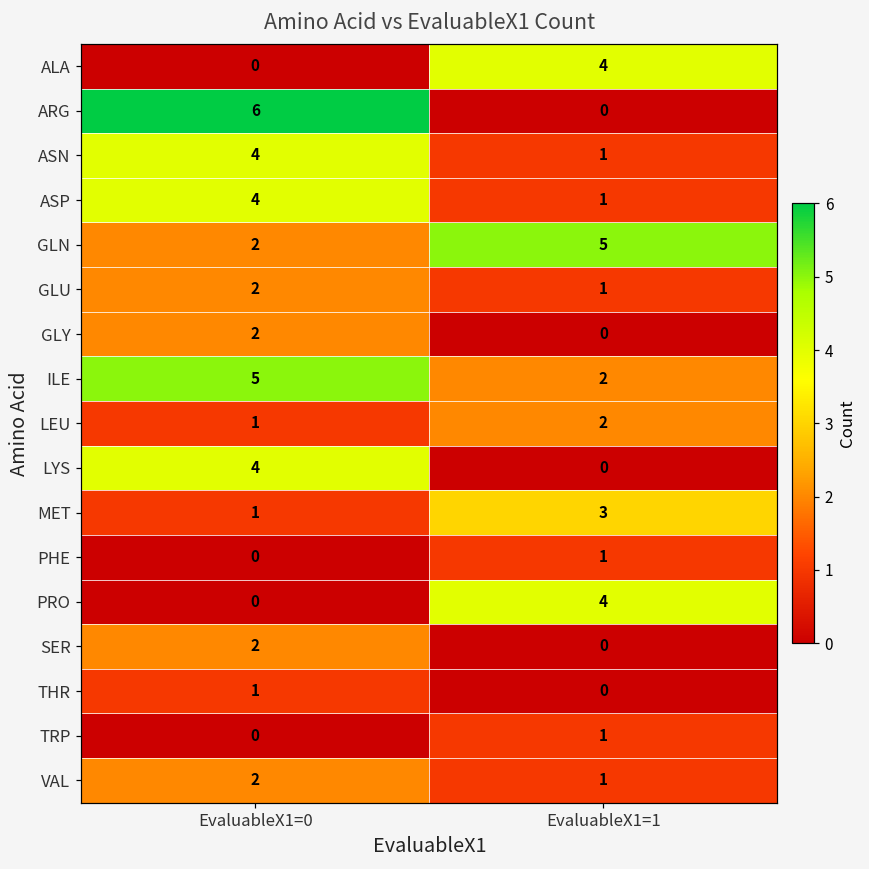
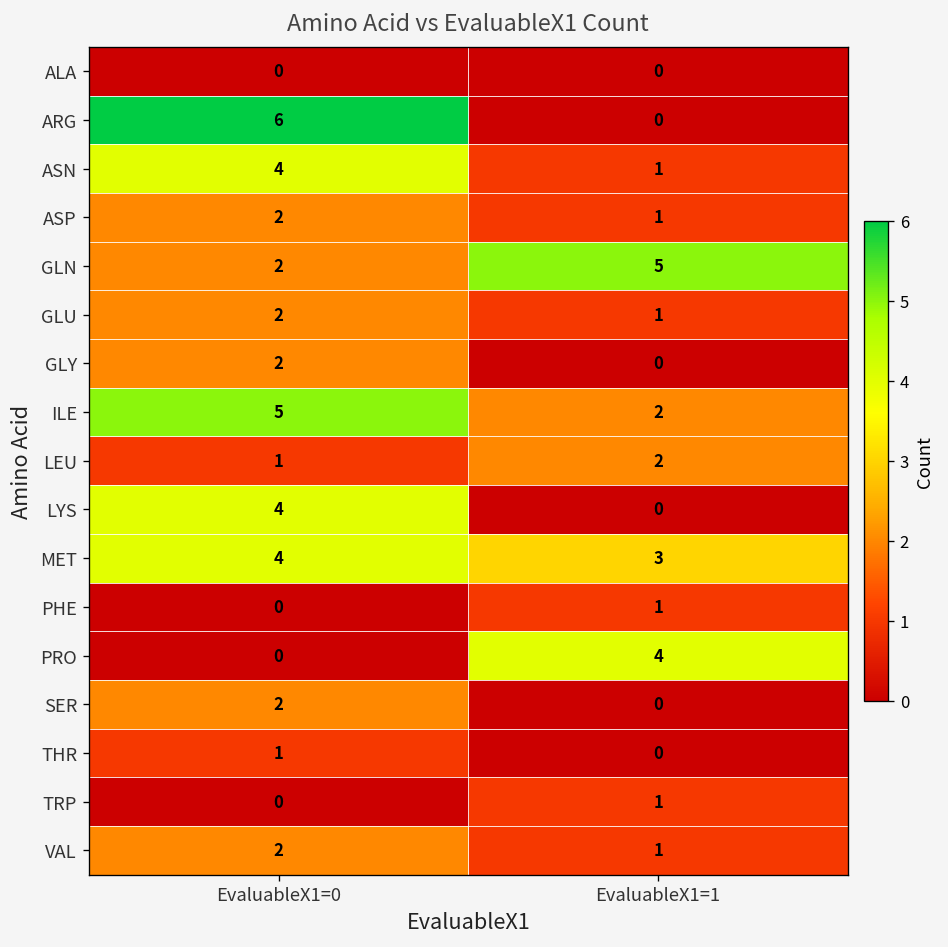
ALA, EvaluableX1=1: 4 -> 0
ASP, EvaluableX1=0: 4 -> 2
MET, EvaluableX1=0: 1 -> 4
